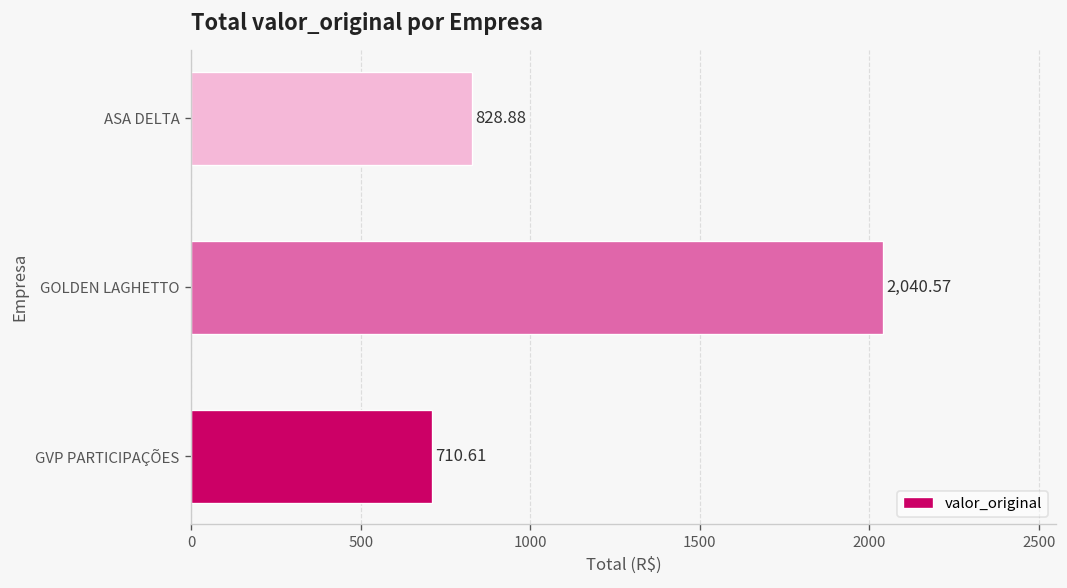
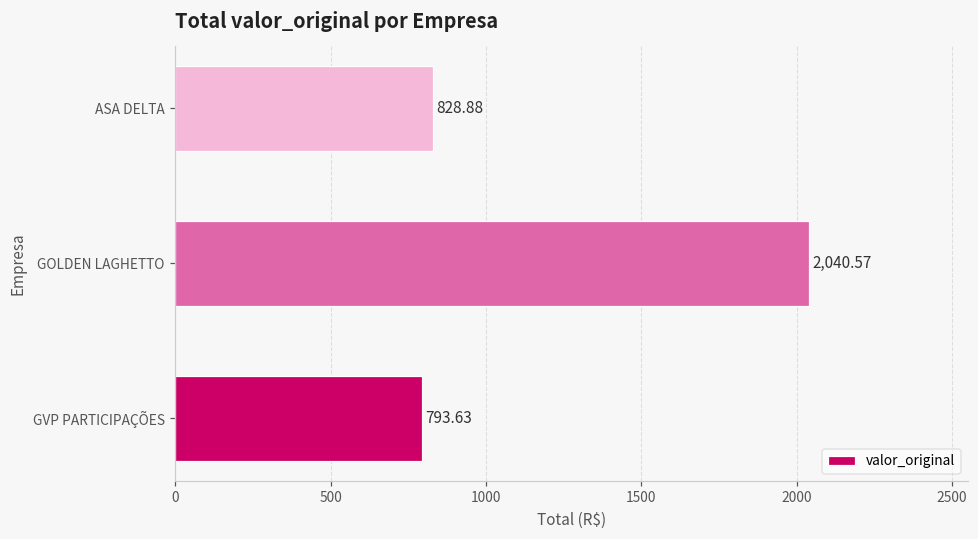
GVP PARTICIPAÇÕES: 710.61 -> 793.63
